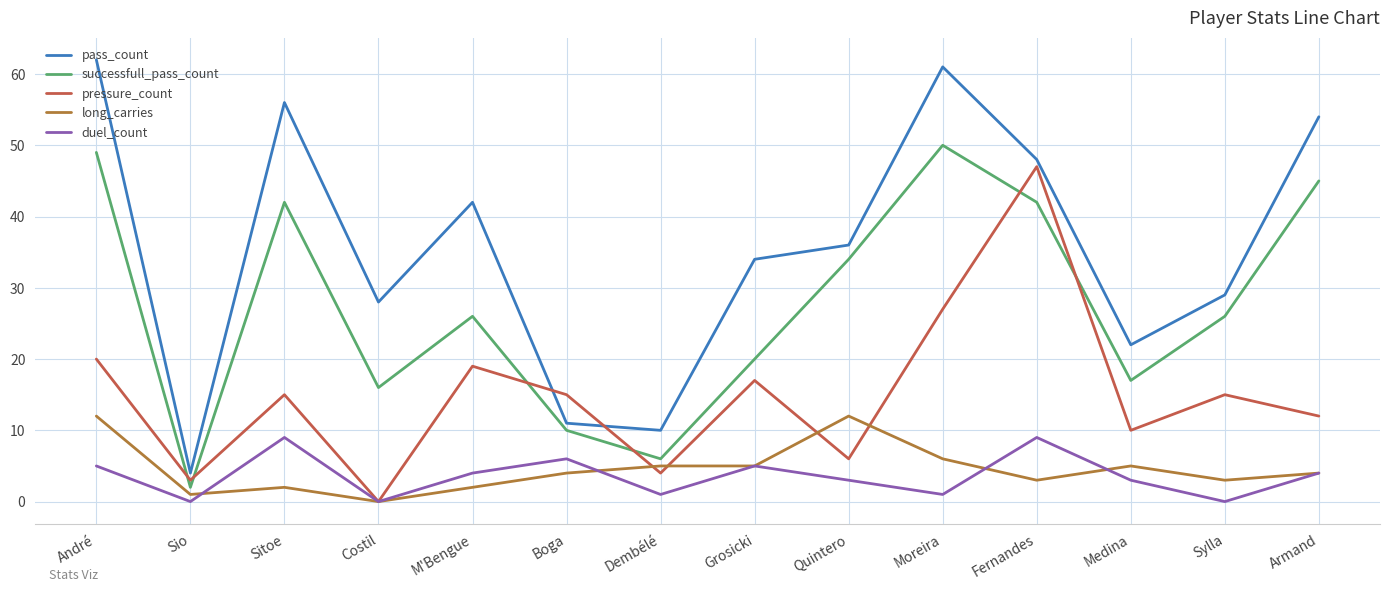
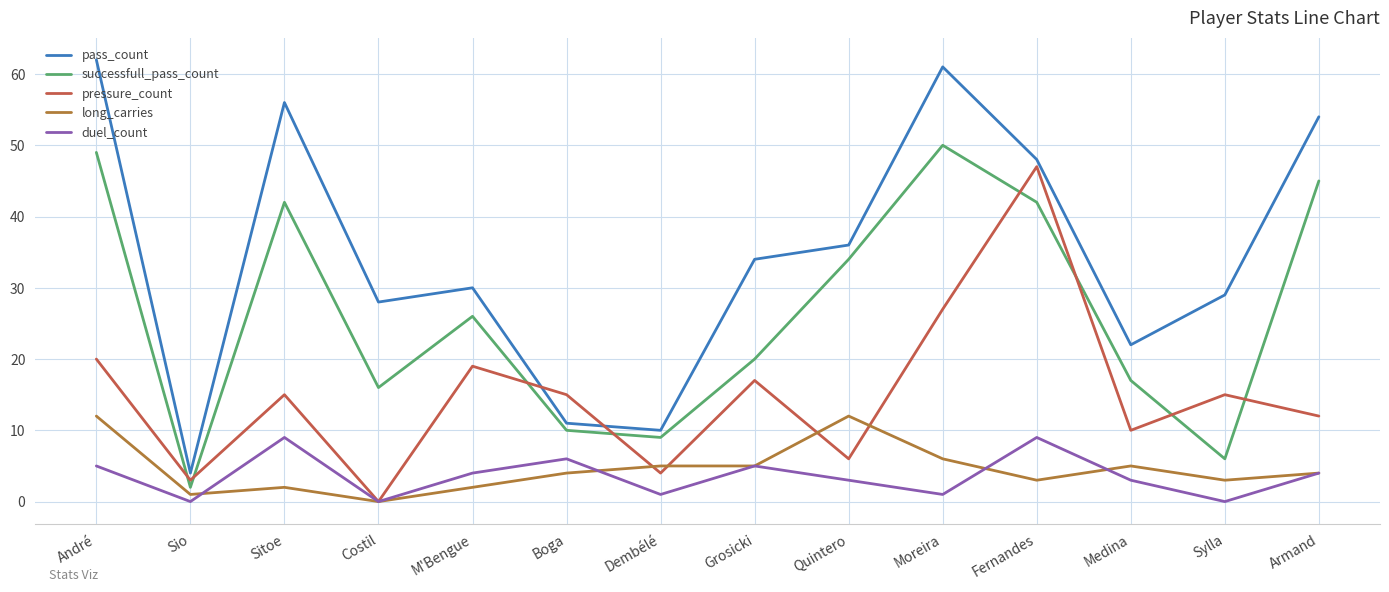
pass_count, M'Bengue: 42 -> 30
successfull_pass_count, Dembélé: 6 -> 9
successfull_pass_count, Sylla: 26 -> 6
